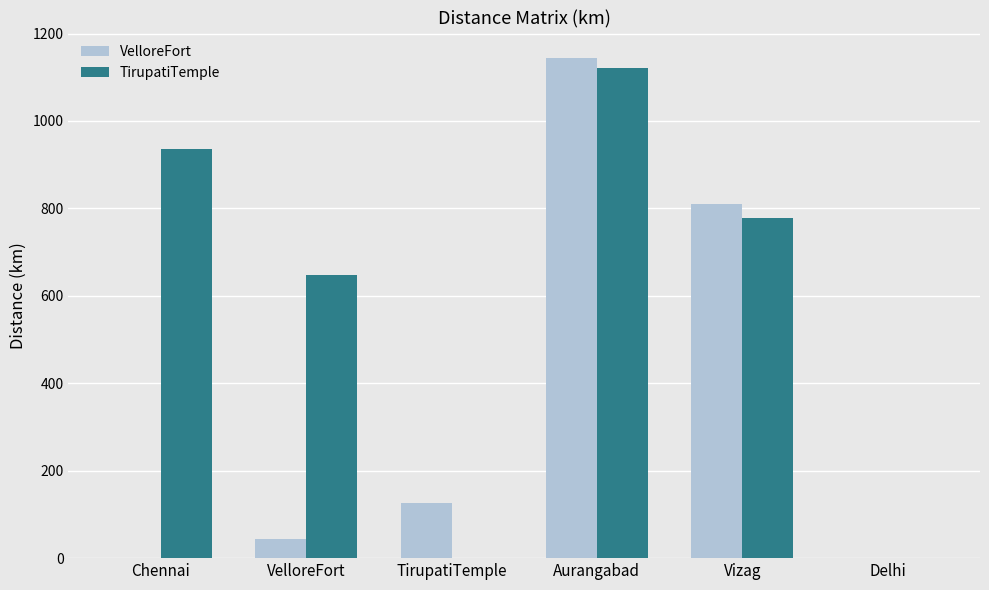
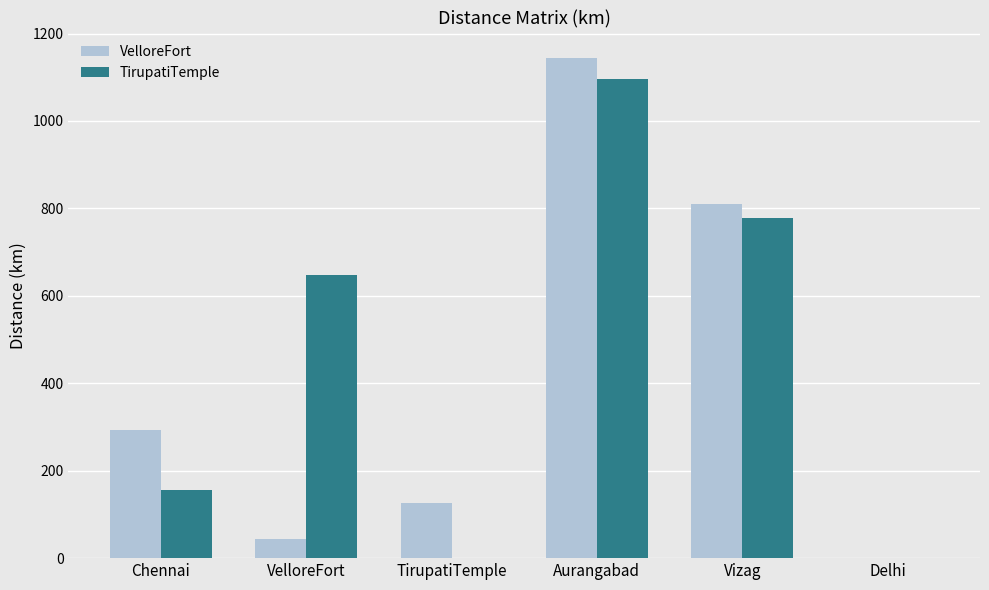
VelloreFort, Chennai: 0 -> 290
TirupatiTemple, Chennai: 940 -> 160
TirupatiTemple, Aurangabad: 1120 -> 1100
